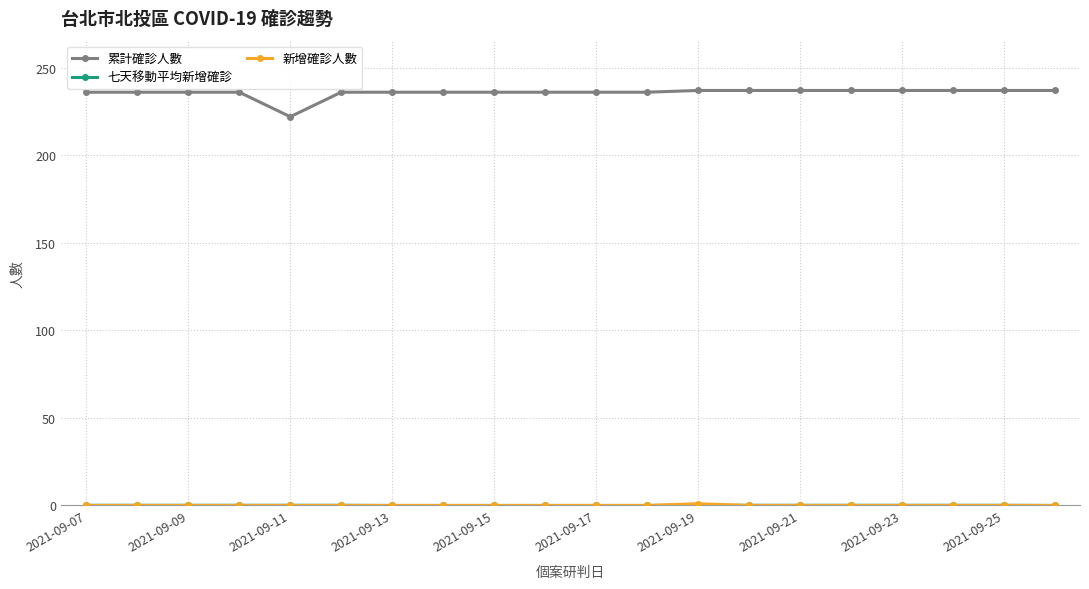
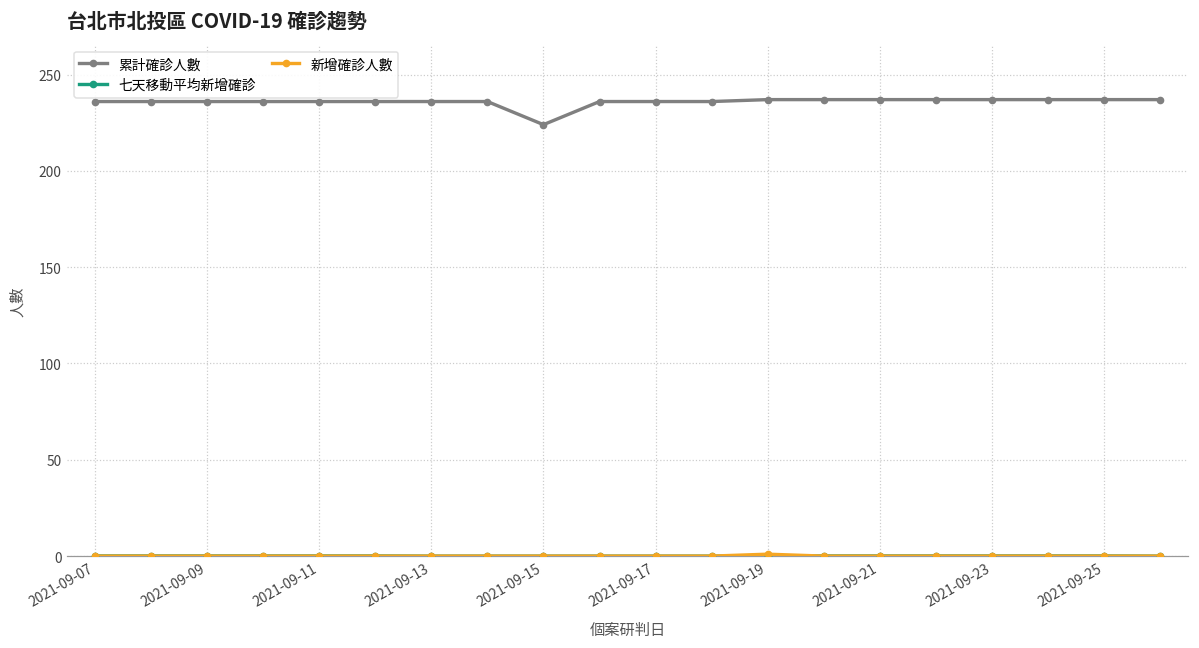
累計確診人數, 2021-09-11: 222 -> 236
累計確診人數, 2021-09-15: 236 -> 224
